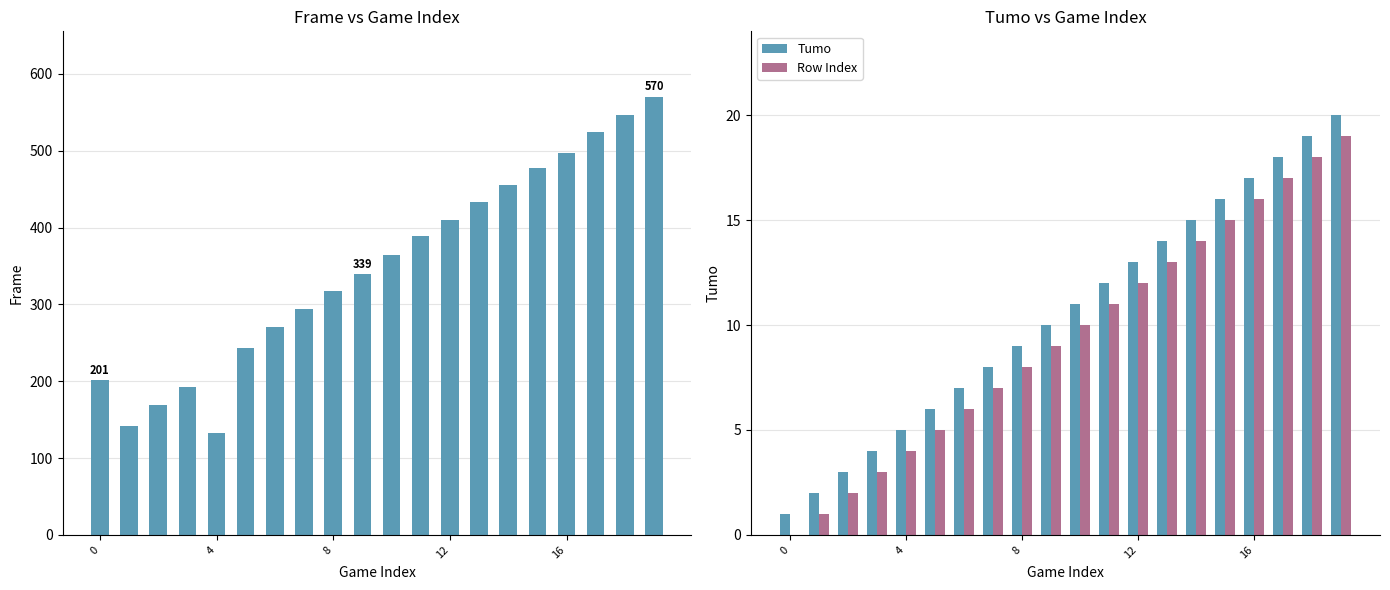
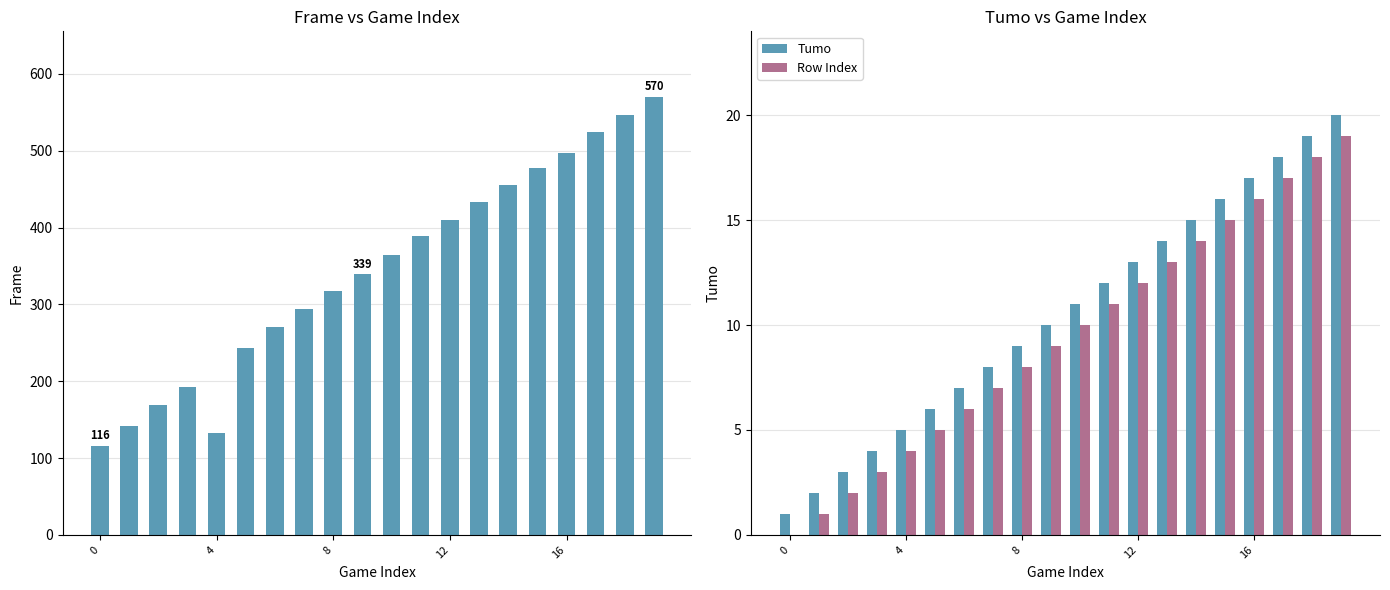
Frame vs Game Index, 0: 201 -> 116
